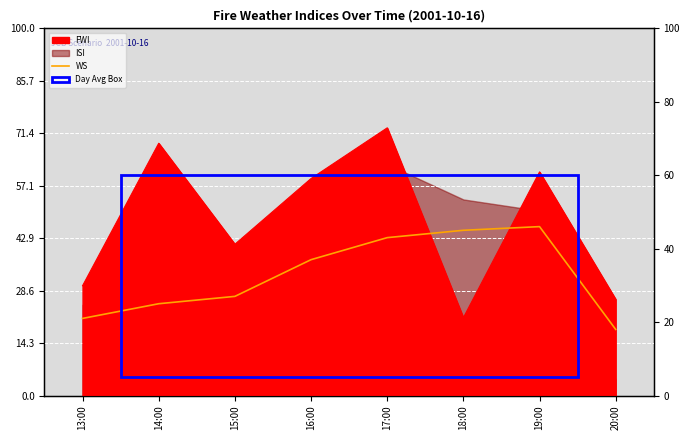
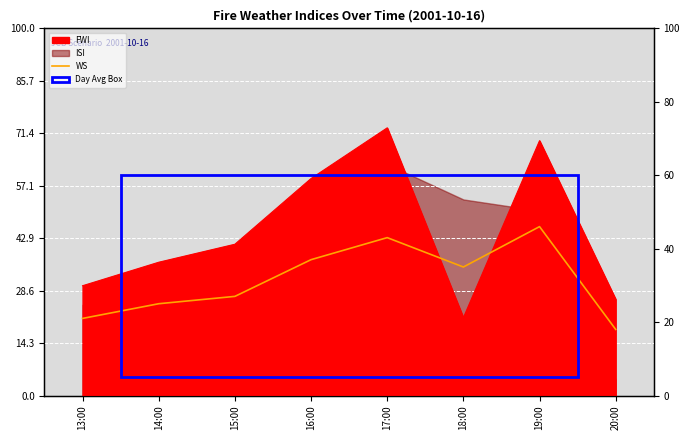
FWI, 14:00: 69 -> 36
WS, 18:00: 45 -> 35
FWI, 19:00: 61 -> 69
